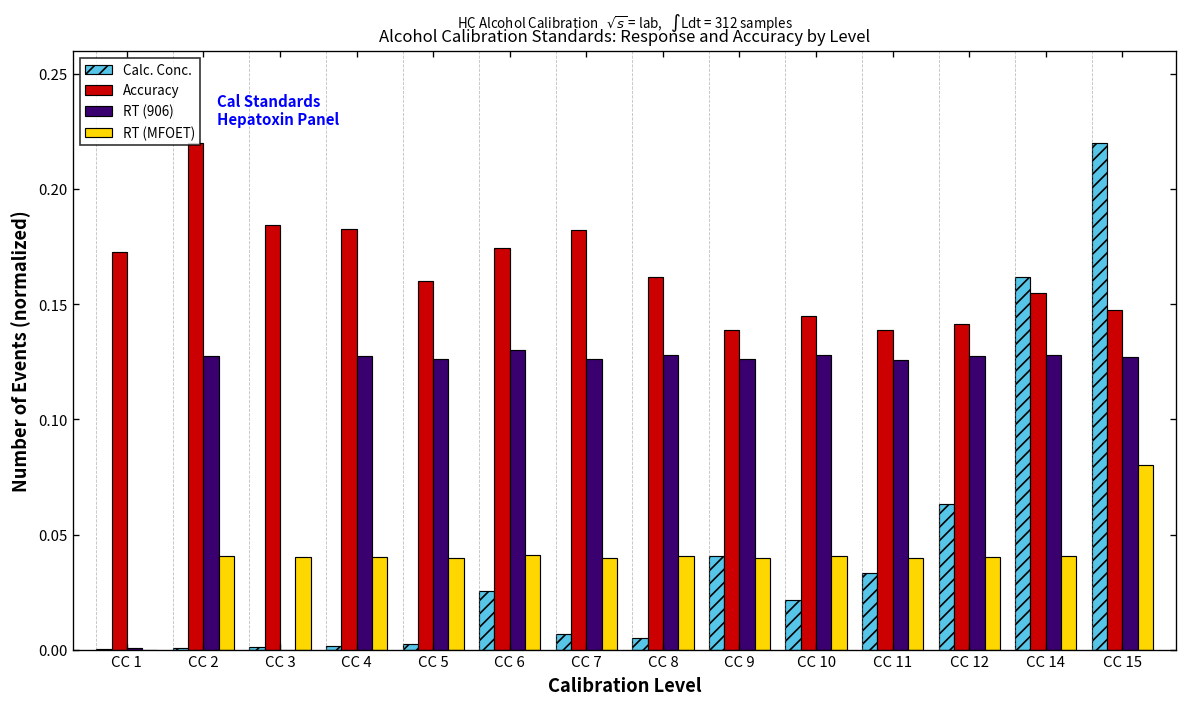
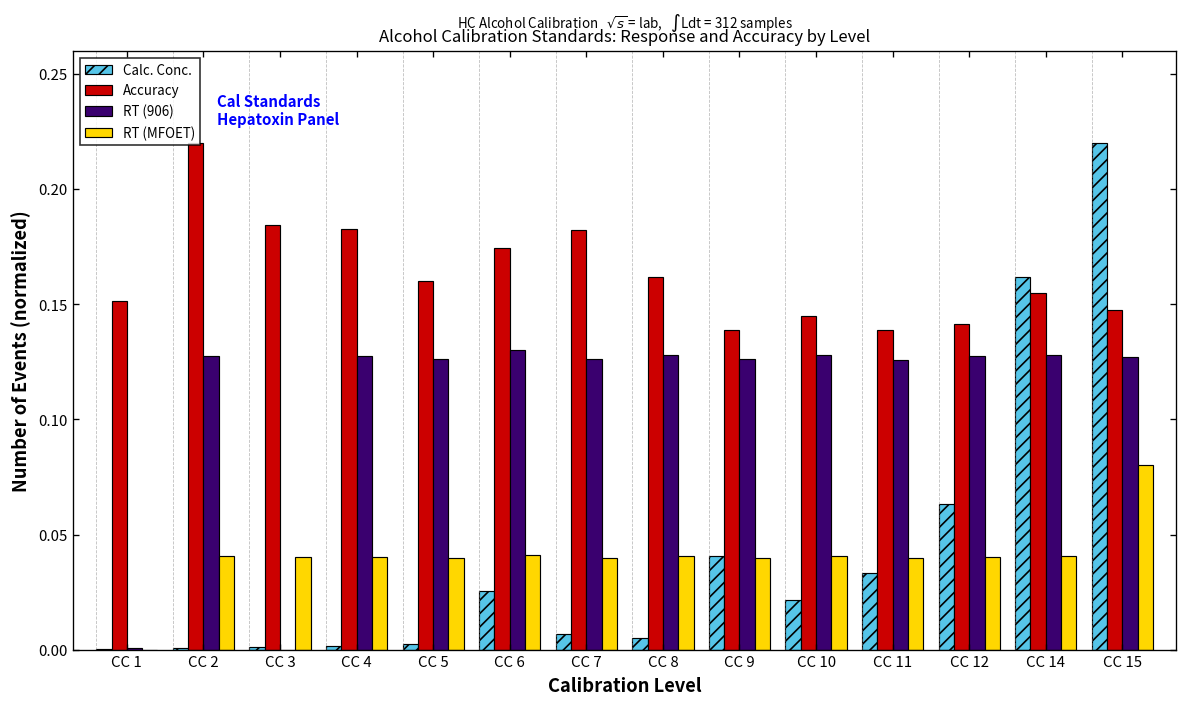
Accuracy, CC 1: 0.173 -> 0.151
